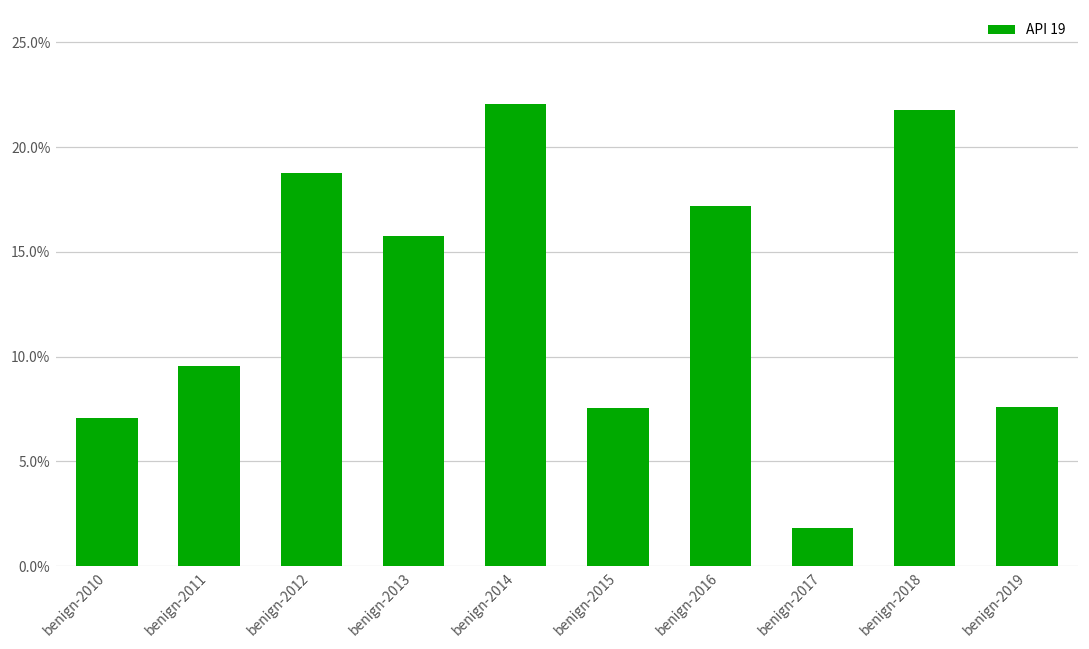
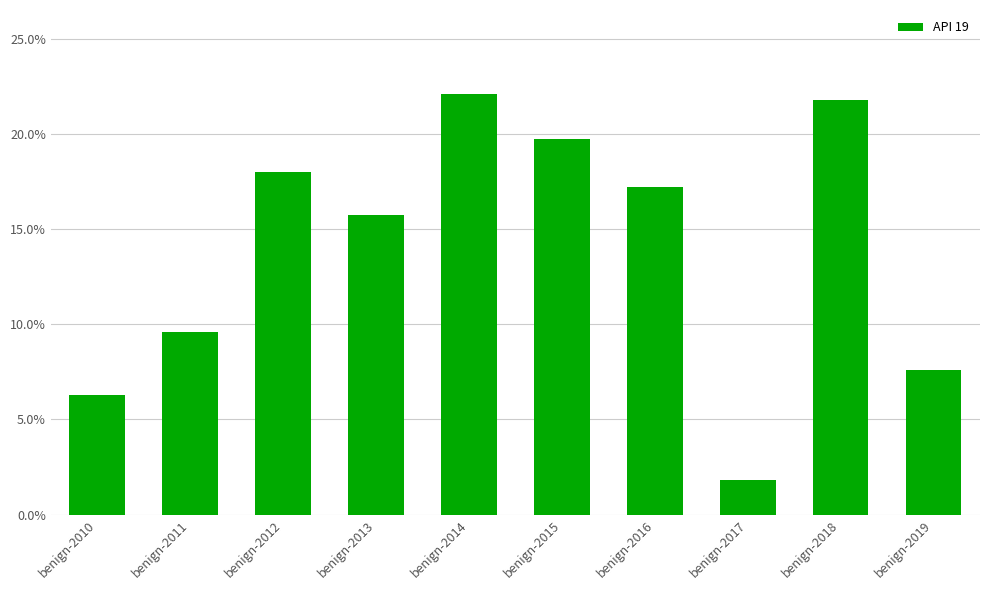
benign-2010: 7.1% -> 6.3%
benign-2012: 18.8% -> 18.0%
benign-2015: 7.5% -> 19.7%
